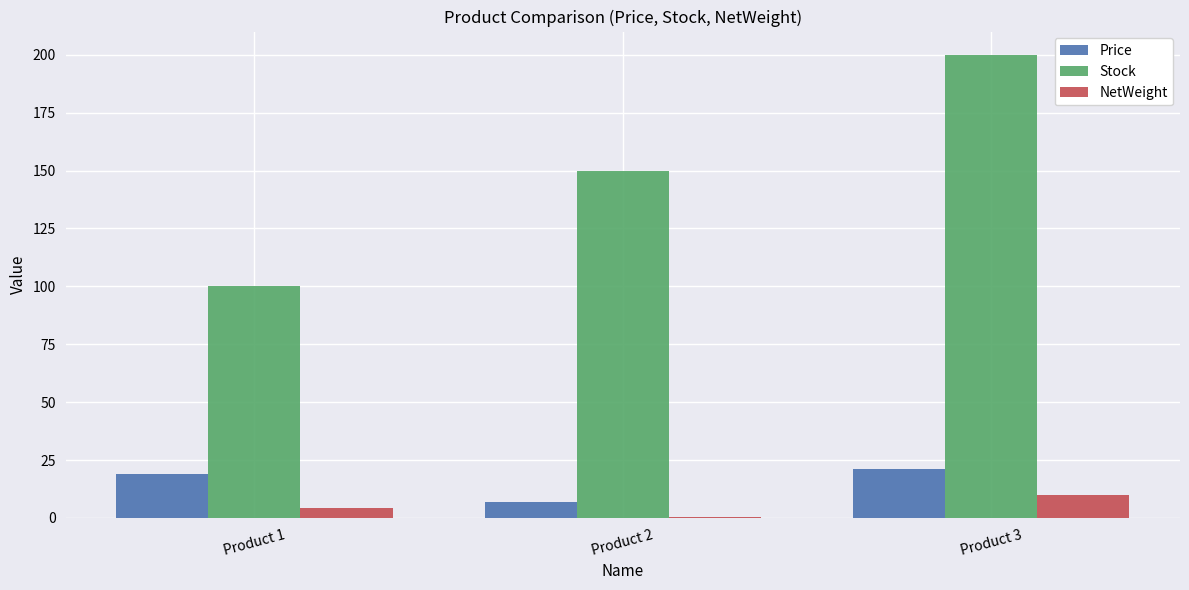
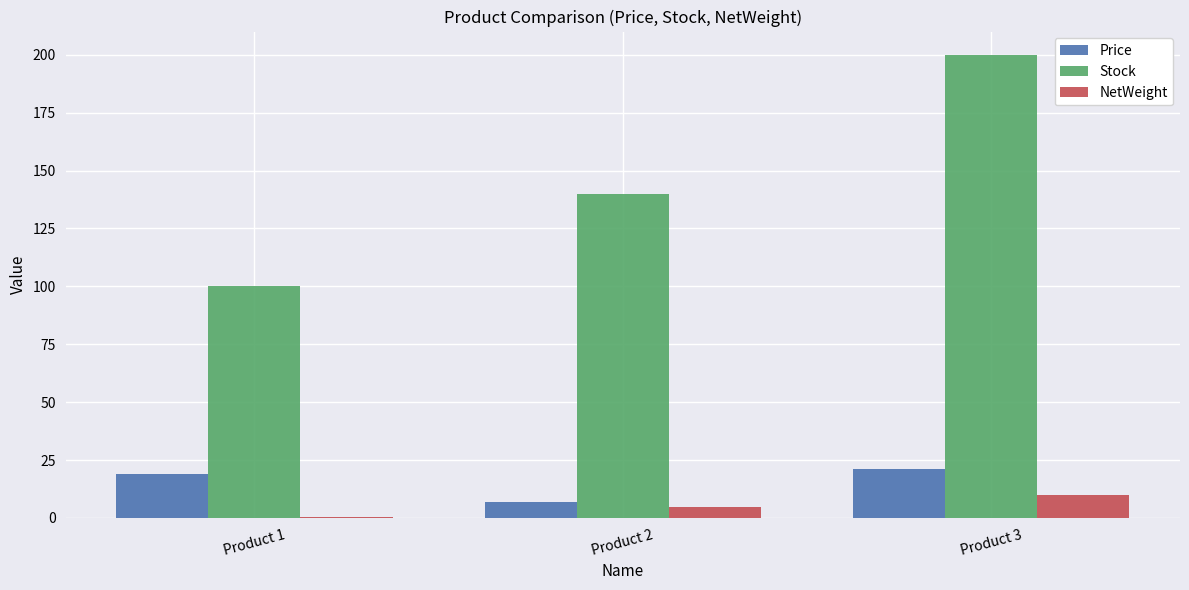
NetWeight, Product 1: 4 -> 1
Stock, Product 2: 150 -> 140
NetWeight, Product 2: 1 -> 5
